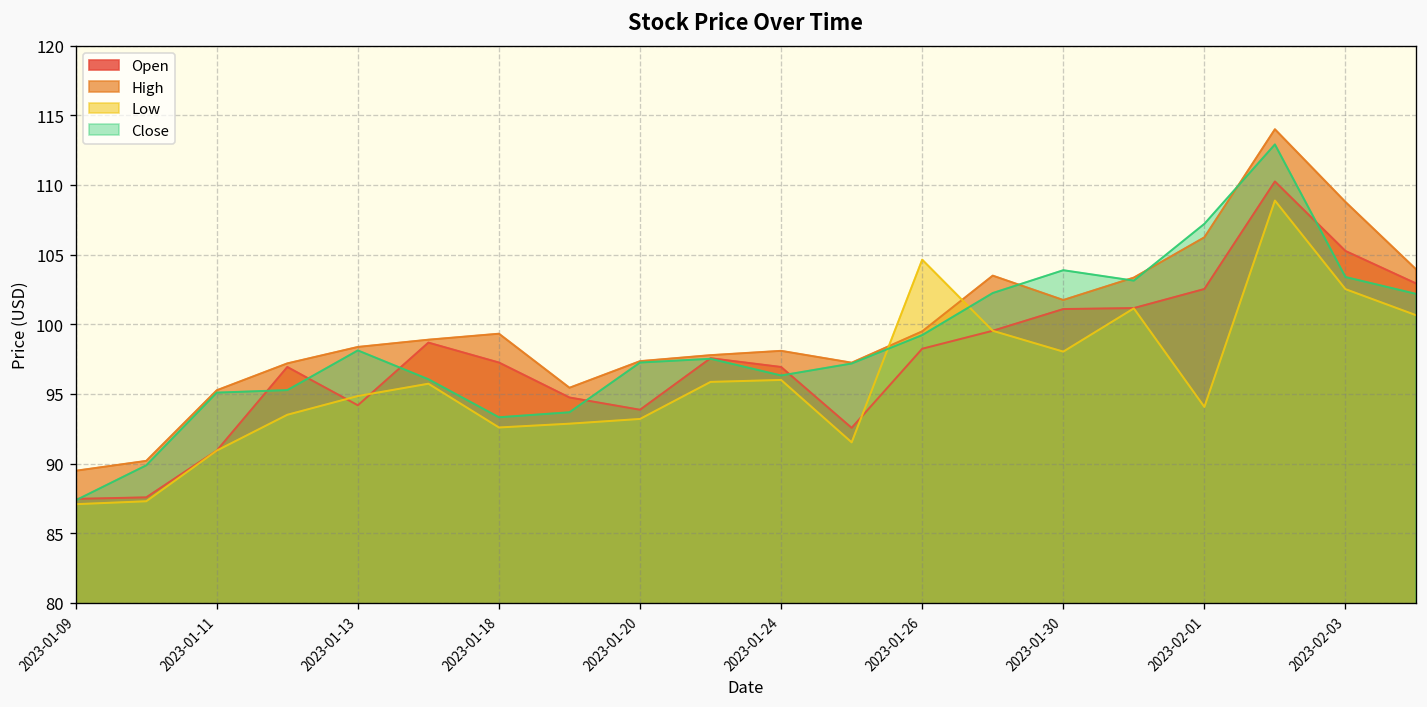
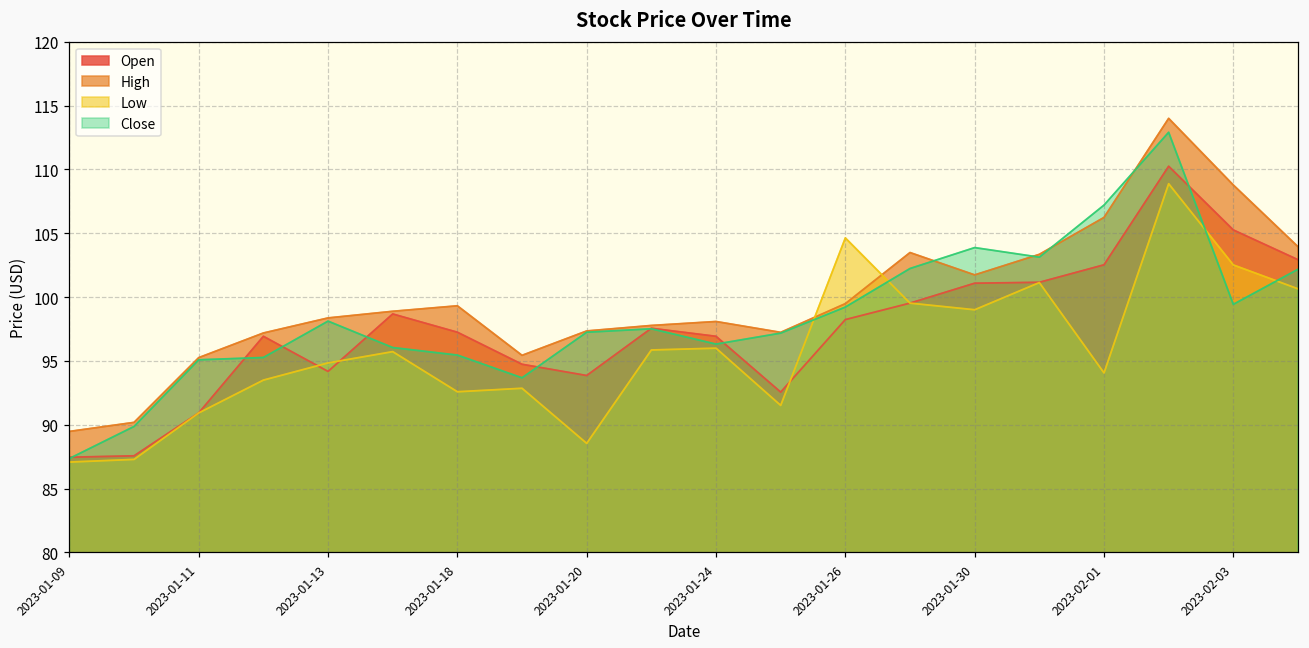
Close, 2023-01-18: 93.3 -> 95.5
Low, 2023-01-20: 93.2 -> 88.5
Low, 2023-01-30: 98.0 -> 99.0
Close, 2023-02-03: 103.4 -> 99.4
